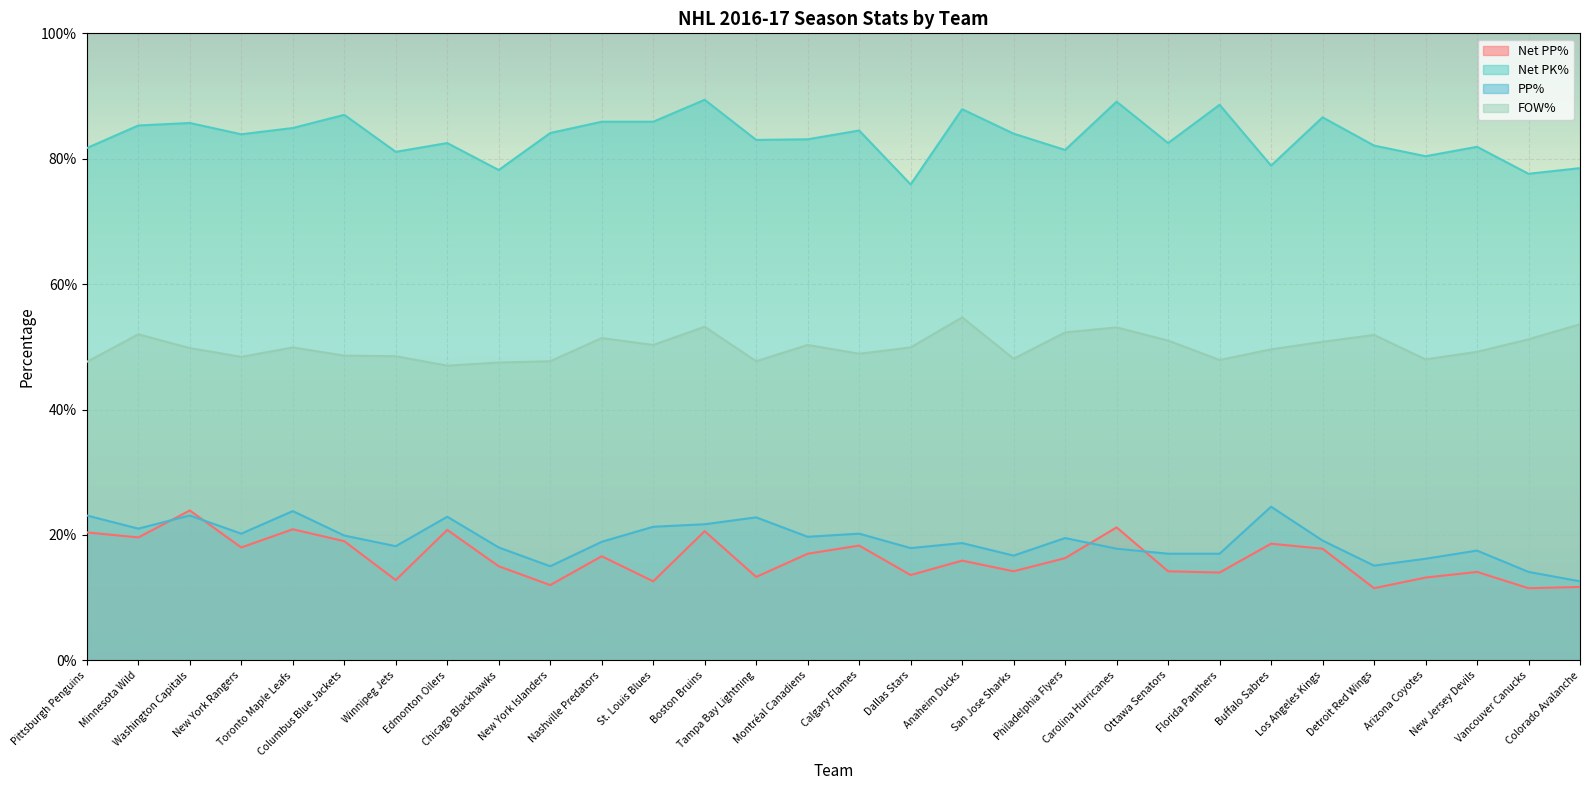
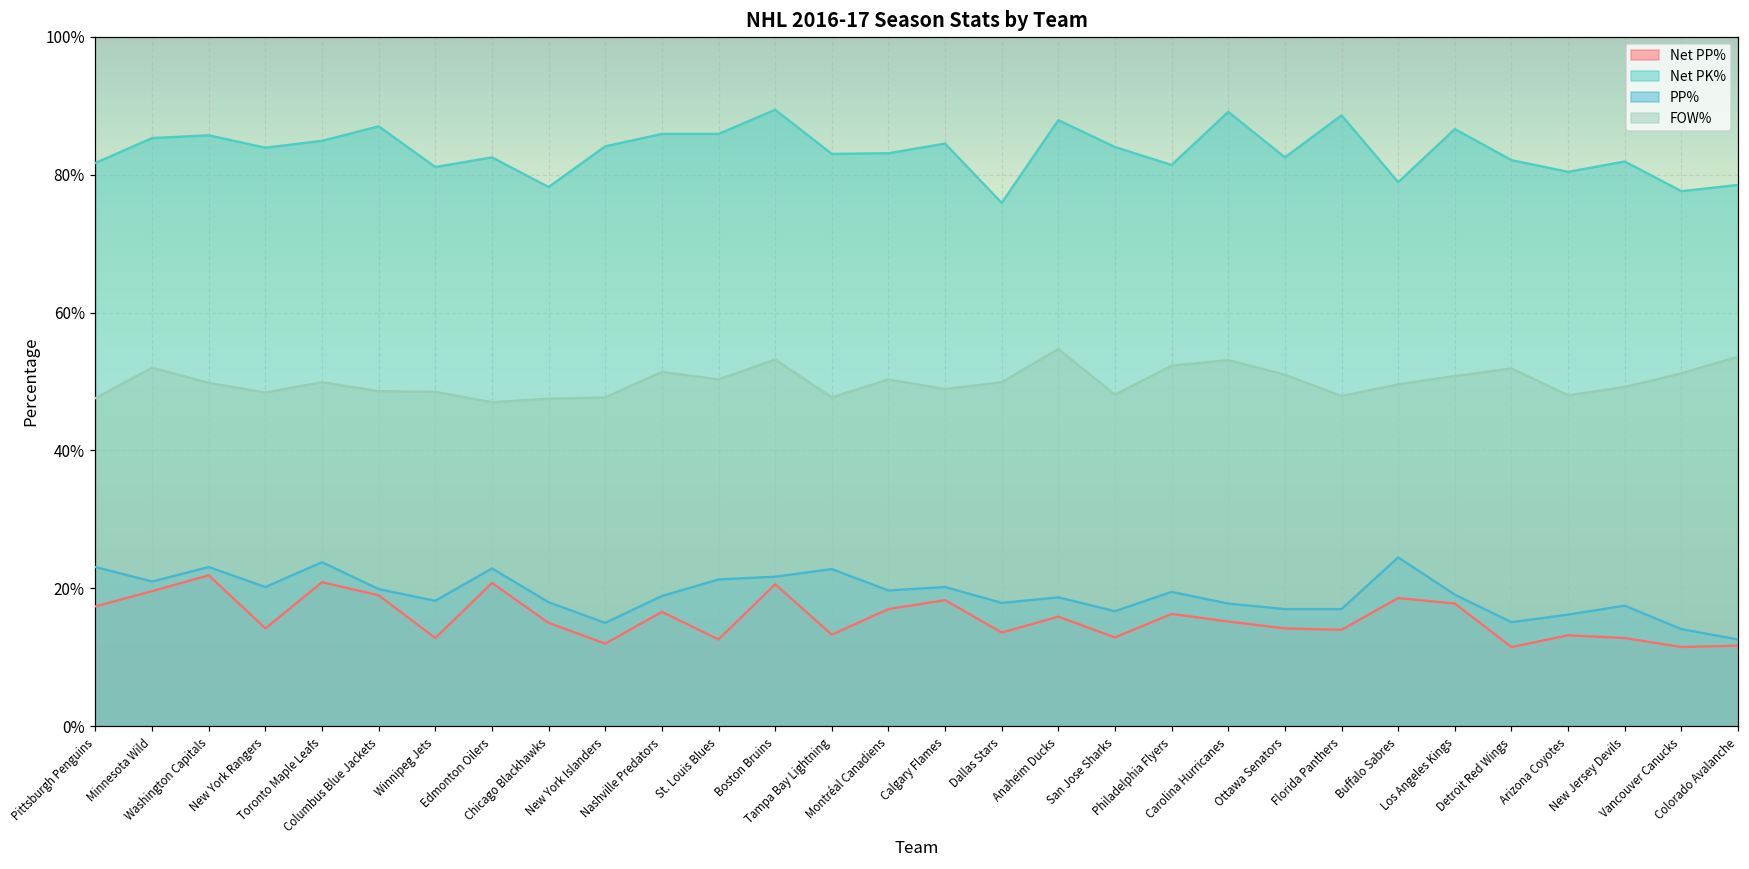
Net PP%, Pittsburgh Penguins: 20% -> 17%
Net PP%, Washington Capitals: 24% -> 22%
Net PP%, New York Rangers: 18% -> 14%
Net PP%, San Jose Sharks: 14% -> 13%
Net PP%, Carolina Hurricanes: 21% -> 15%
Net PP%, New Jersey Devils: 14% -> 13%
